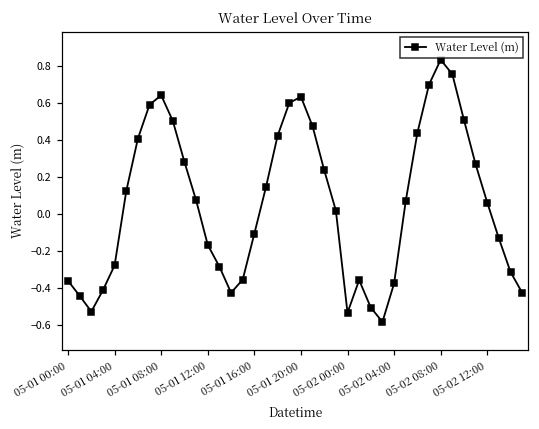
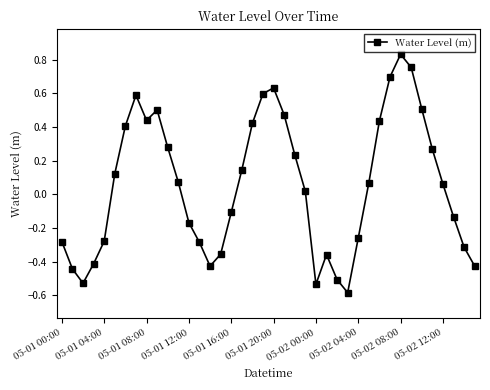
05-01 00:00: -0.36 -> -0.28
05-01 08:00: 0.64 -> 0.44
05-02 04:00: -0.38 -> -0.26
